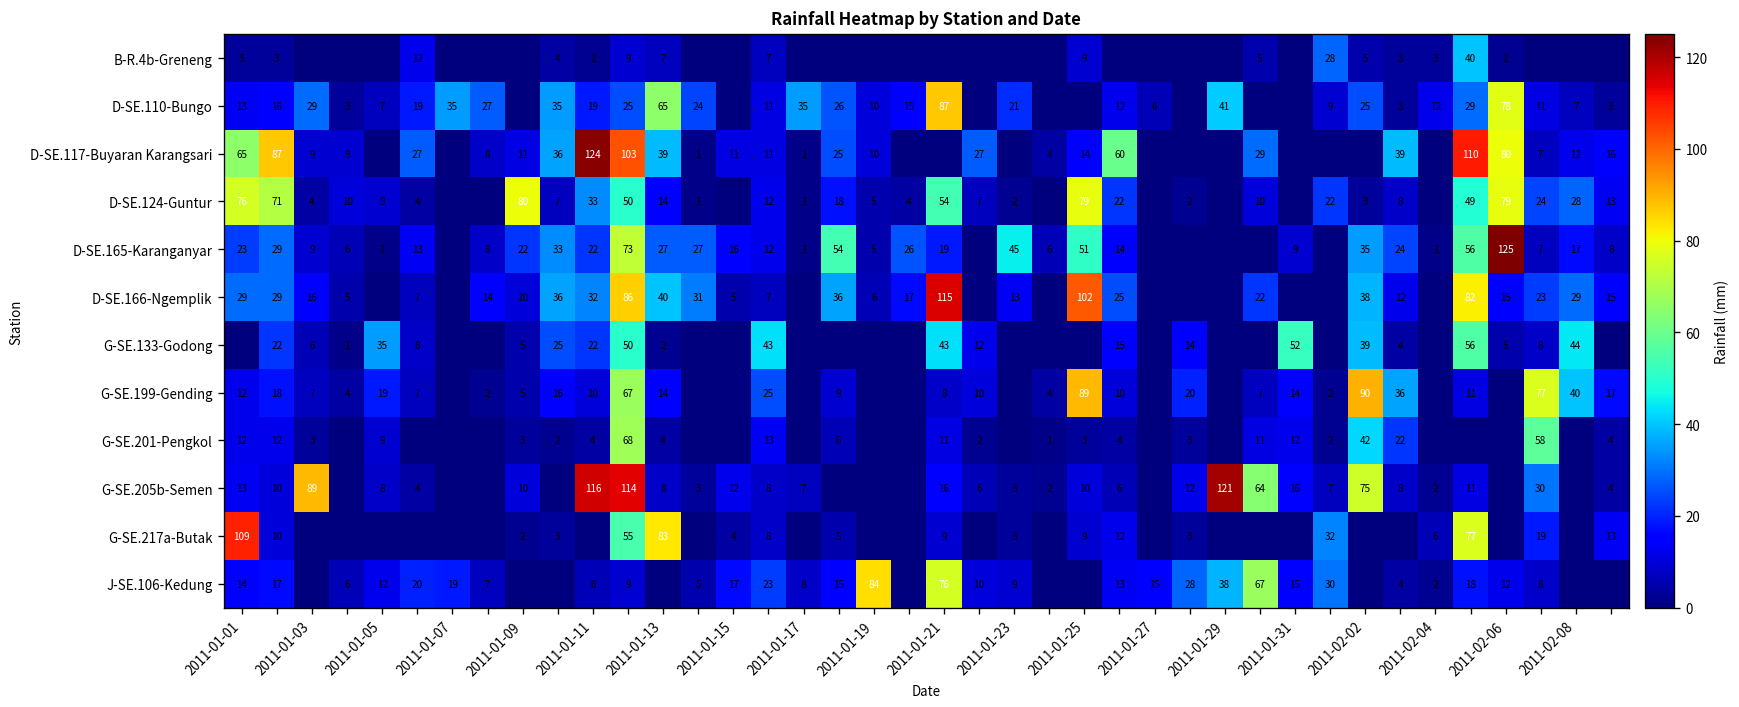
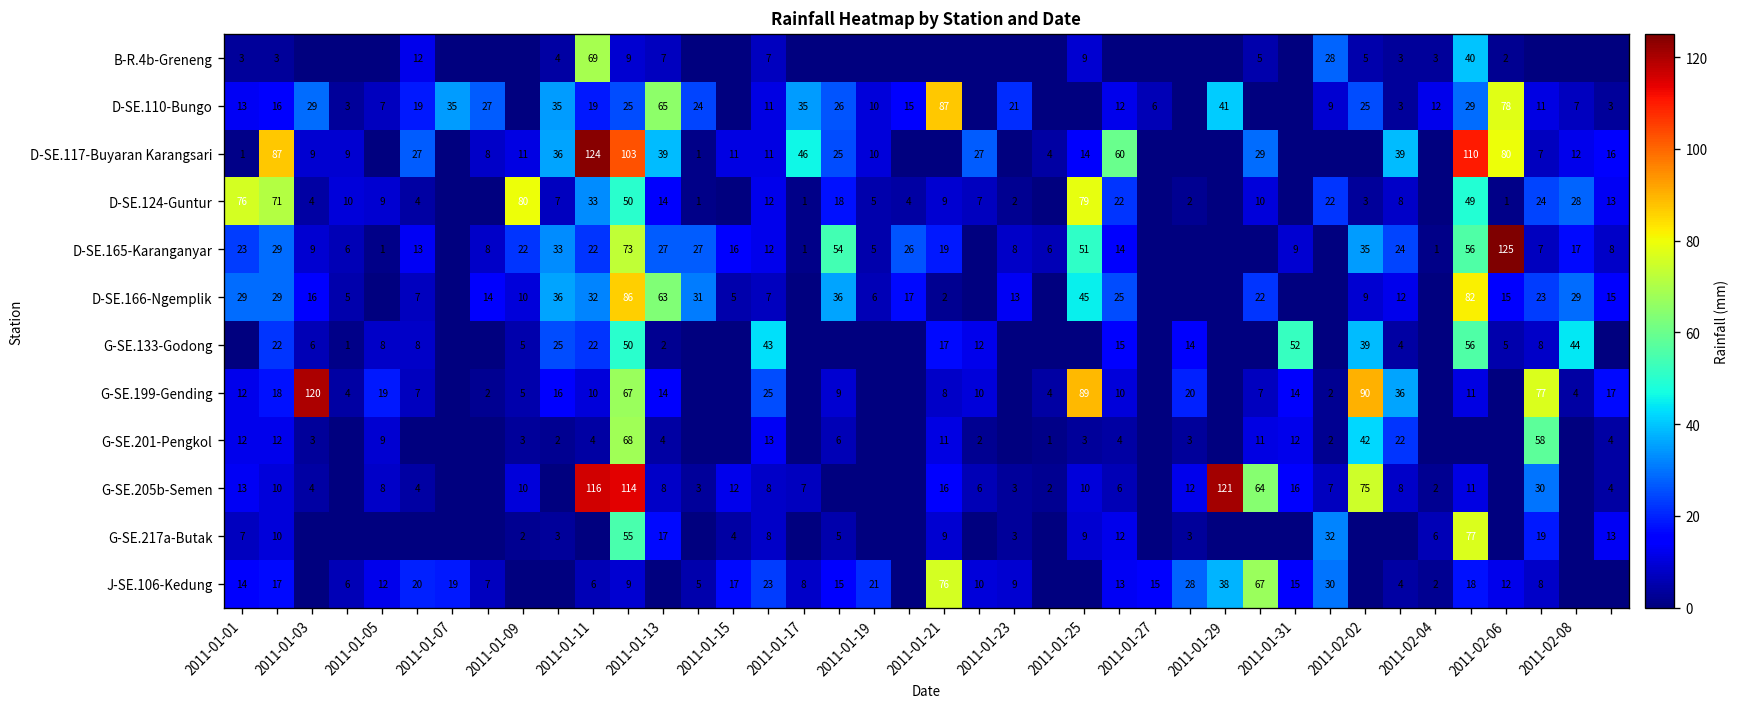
B-R.4b-Greneng, 2011-01-11: 2 -> 69
D-SE.117-Buyaran Karangsari, 2011-01-01: 65 -> 1
D-SE.117-Buyaran Karangsari, 2011-01-17: 1 -> 46
D-SE.124-Guntur, 2011-01-21: 54 -> 9
D-SE.124-Guntur, 2011-02-06: 79 -> 1
D-SE.165-Karanganyar, 2011-01-23: 45 -> 8
D-SE.166-Ngemplik, 2011-01-13: 40 -> 63
D-SE.166-Ngemplik, 2011-01-21: 115 -> 2
D-SE.166-Ngemplik, 2011-01-25: 102 -> 45
D-SE.166-Ngemplik, 2011-02-02: 38 -> 9
G-SE.133-Godong, 2011-01-05: 35 -> 8
G-SE.133-Godong, 2011-01-21: 43 -> 17
G-SE.199-Gending, 2011-01-03: 7 -> 120
G-SE.199-Gending, 2011-02-08: 40 -> 4
G-SE.205b-Semen, 2011-01-03: 89 -> 4
G-SE.217a-Butak, 2011-01-01: 109 -> 7
G-SE.217a-Butak, 2011-01-13: 83 -> 17
J-SE.106-Kedung, 2011-01-19: 84 -> 21
